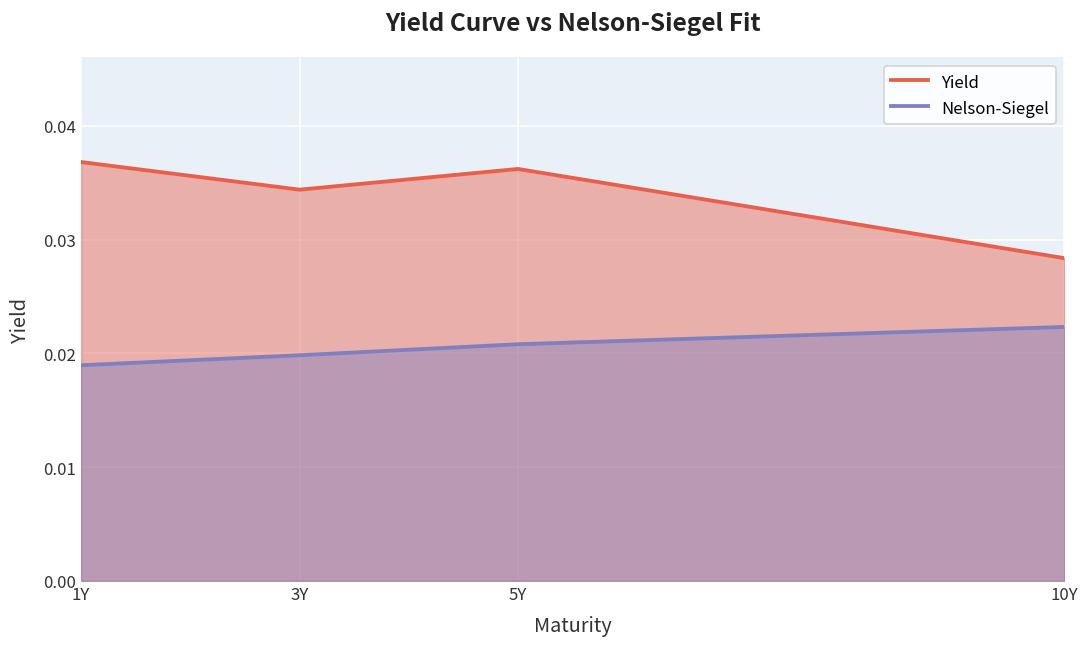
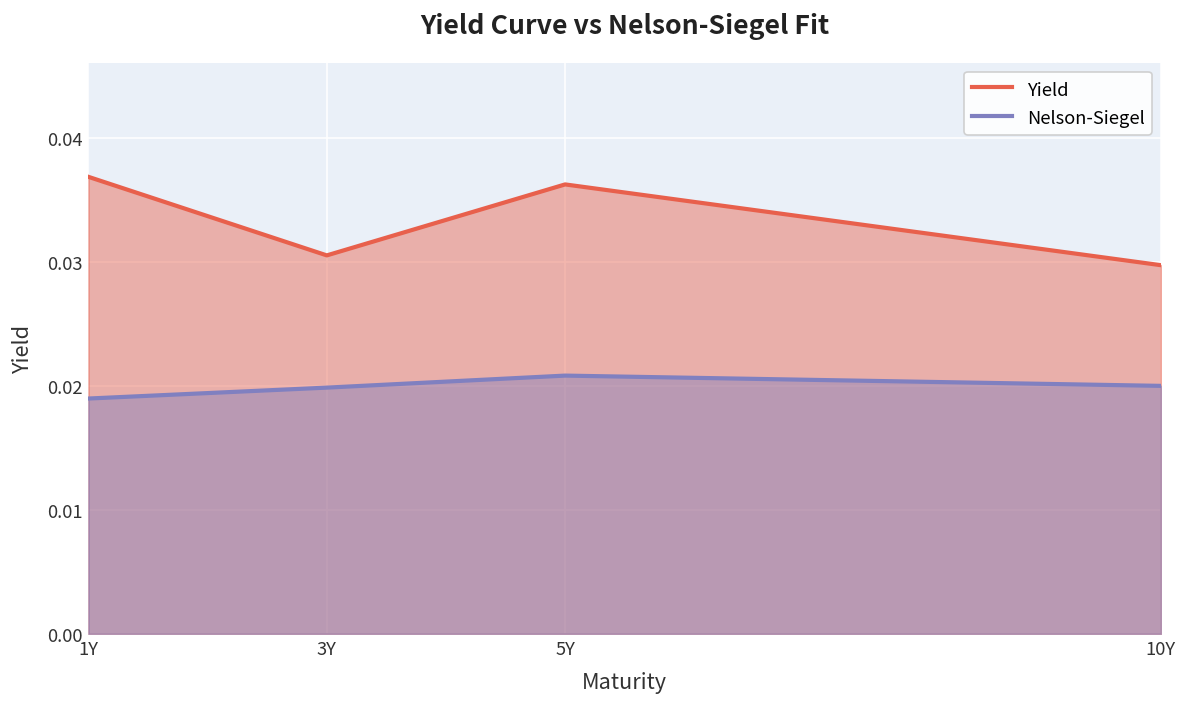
Yield, 3Y: 0.0344 -> 0.0305
Yield, 10Y: 0.0284 -> 0.0297
Nelson-Siegel, 10Y: 0.0223 -> 0.0200
